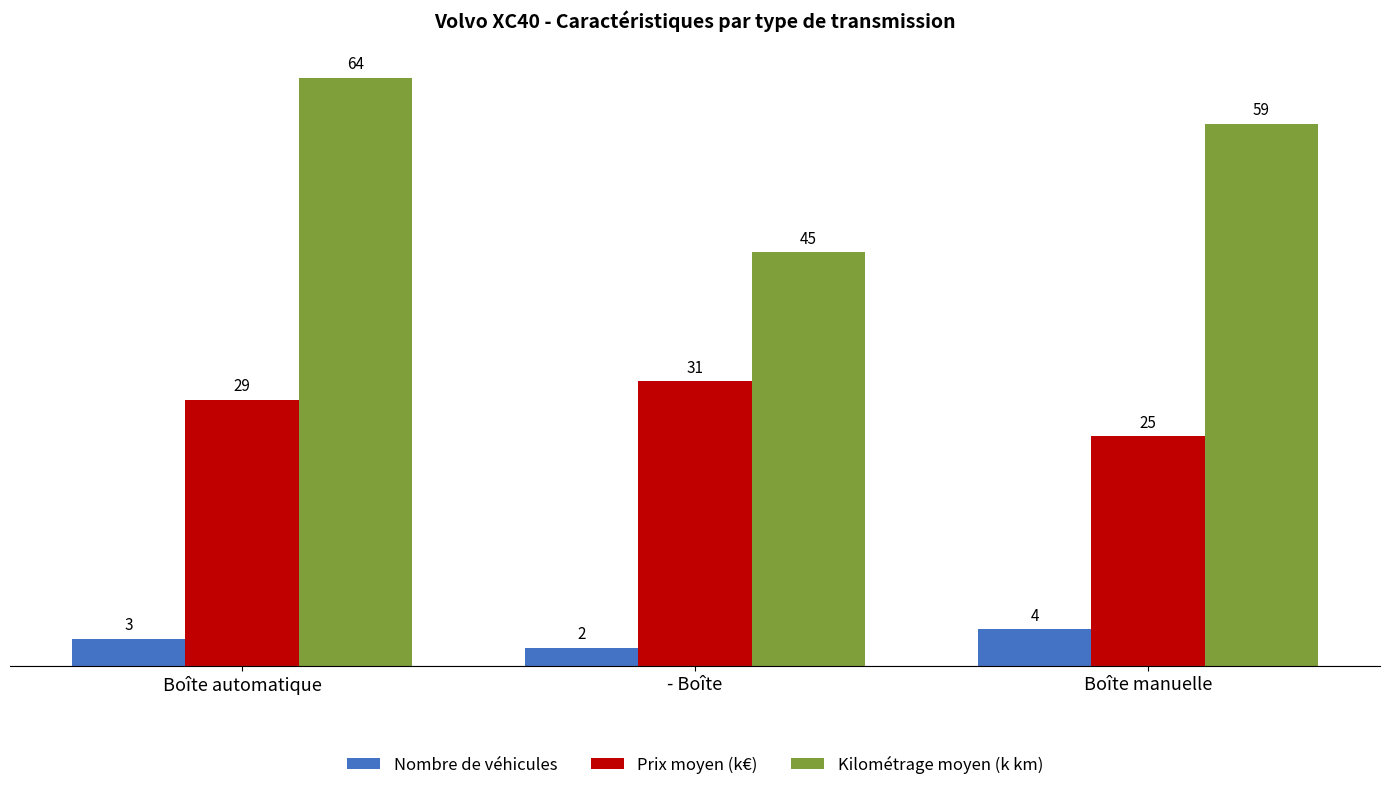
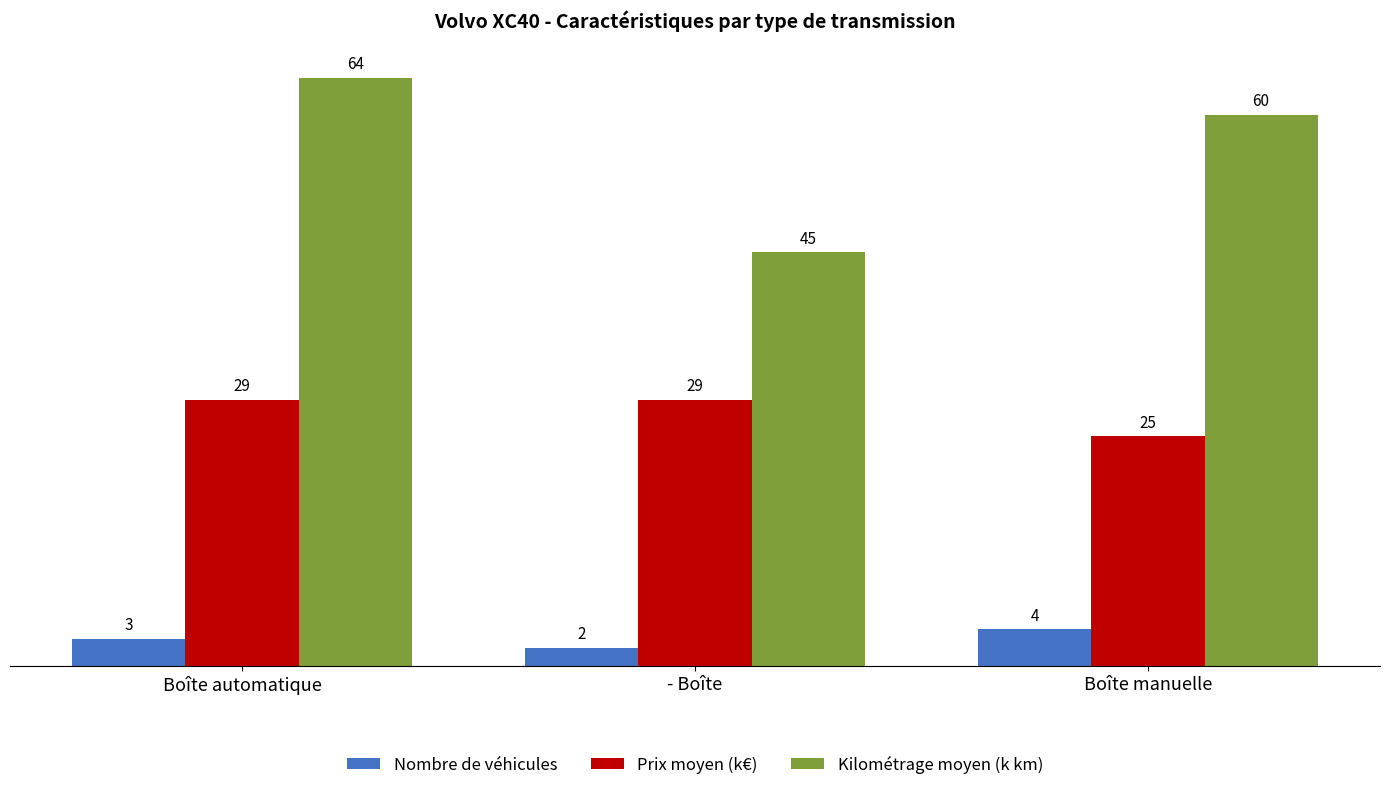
Prix moyen (k€), - Boîte: 31 -> 29
Kilométrage moyen (k km), Boîte manuelle: 59 -> 60
